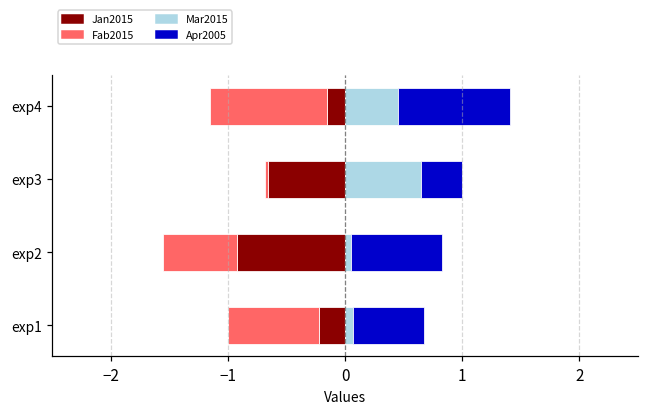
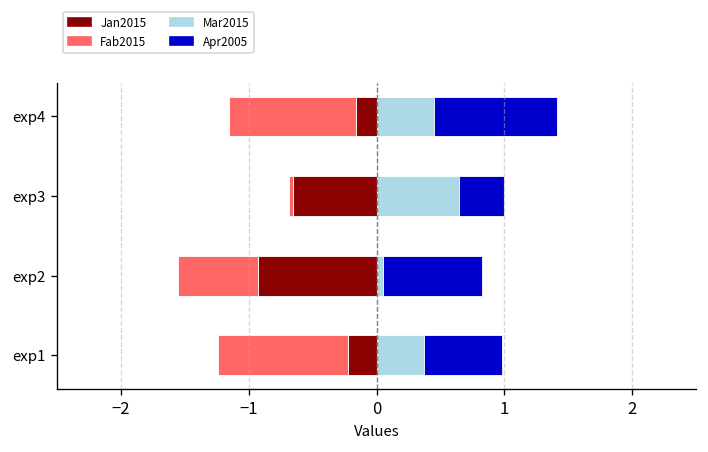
Fab2015, exp1: -0.77 -> -1.01
Mar2015, exp1: 0.06 -> 0.37
